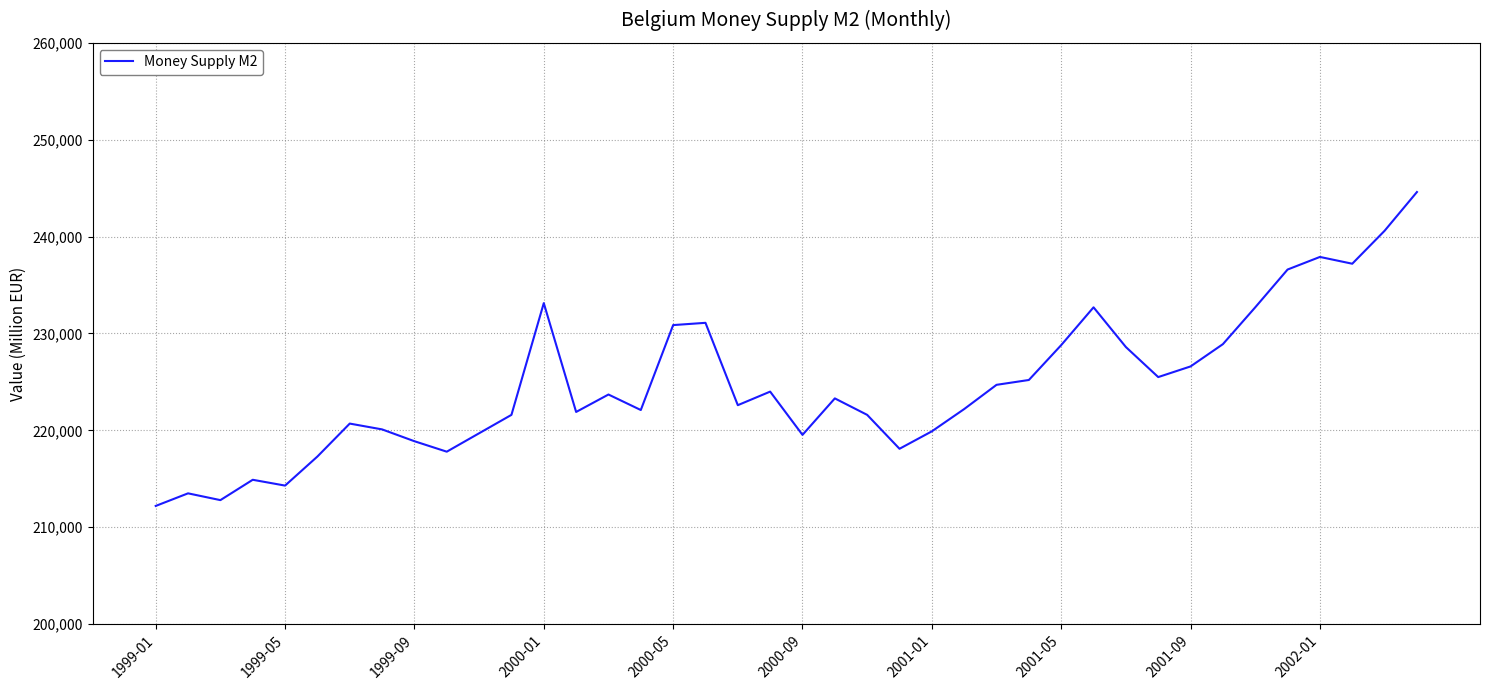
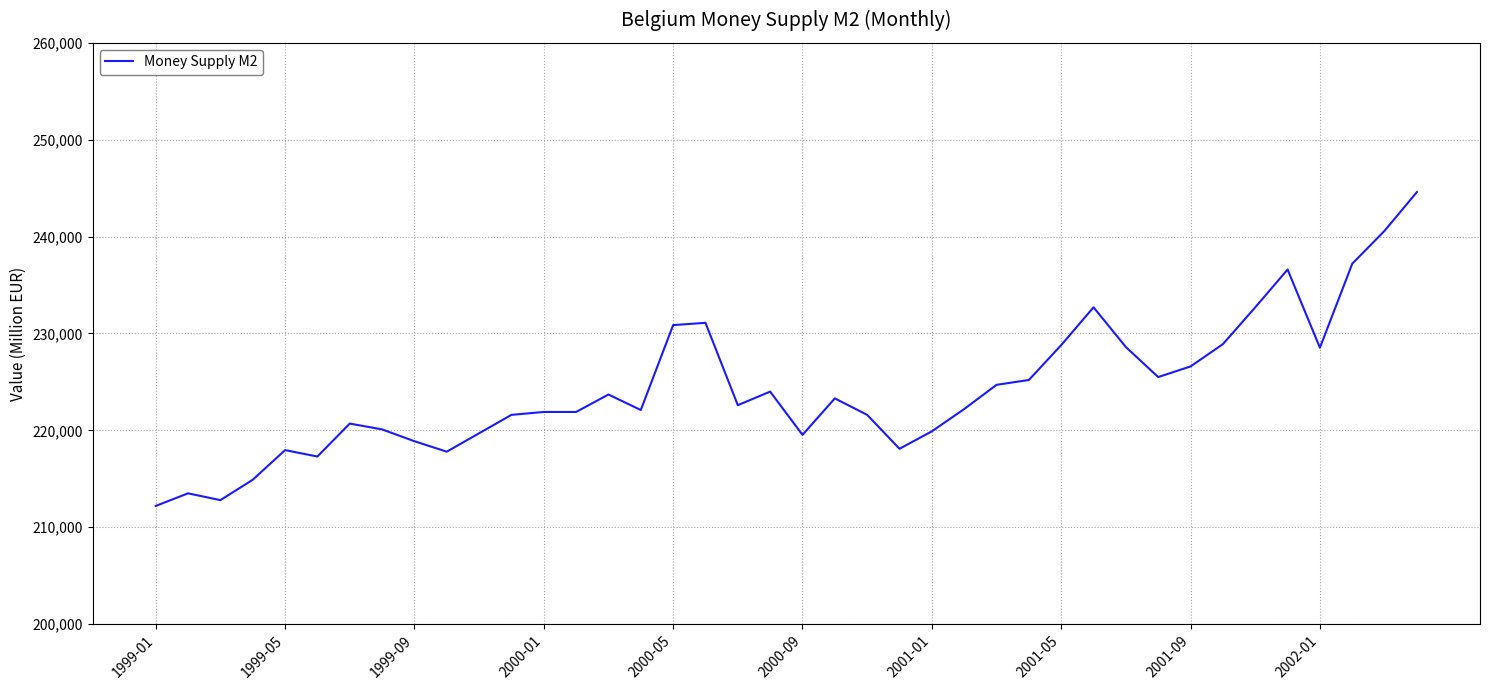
1999-05: 214,000 -> 218,000
2000-01: 233,000 -> 222,000
2002-01: 238,000 -> 229,000
